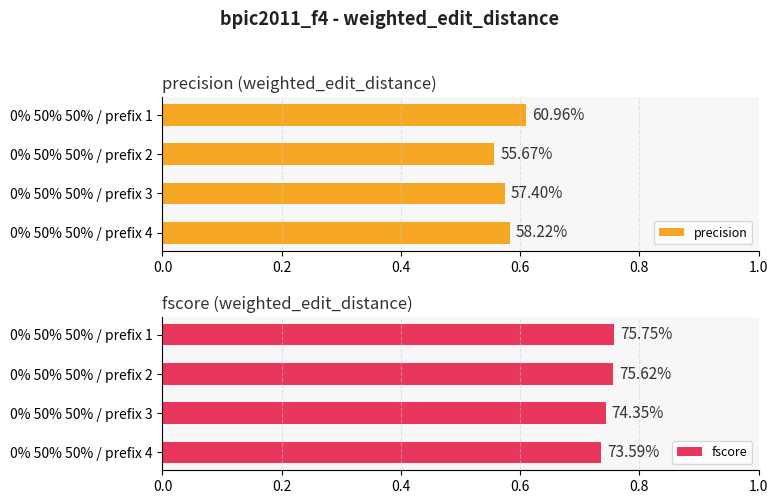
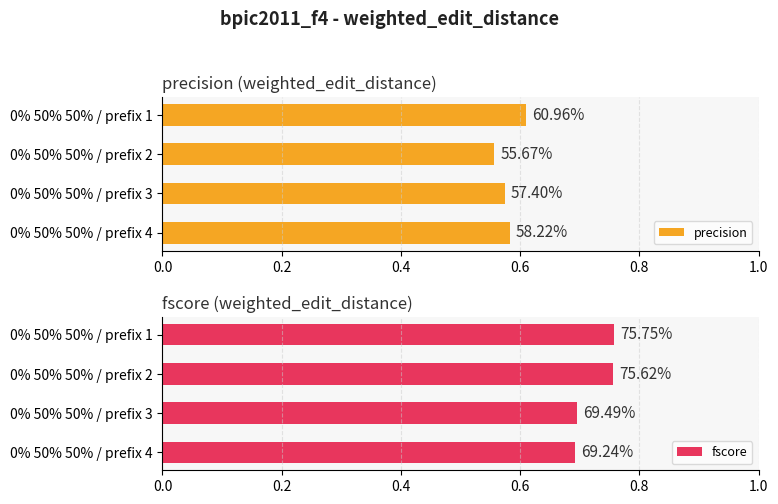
fscore (weighted_edit_distance), 0% 50% 50% / prefix 3: 74.35% -> 69.49%
fscore (weighted_edit_distance), 0% 50% 50% / prefix 4: 73.59% -> 69.24%
